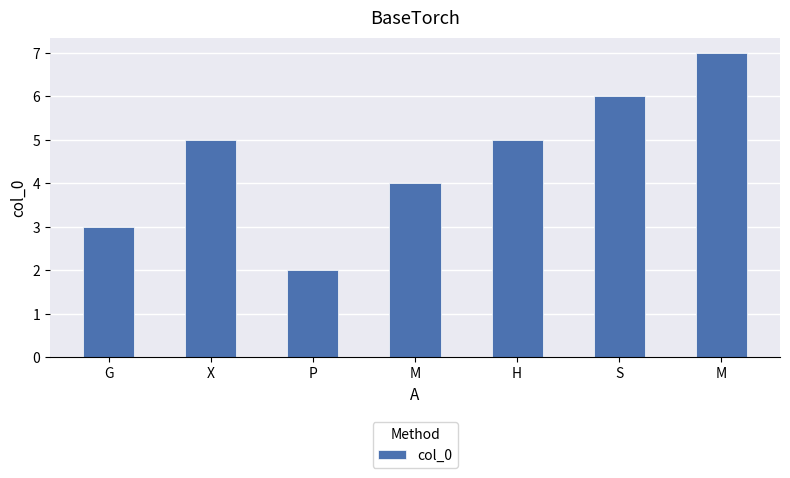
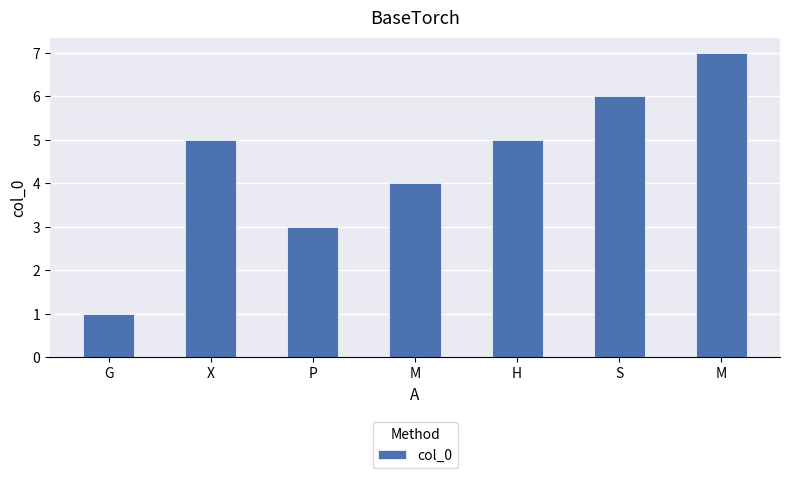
G: 3 -> 1
P: 2 -> 3
